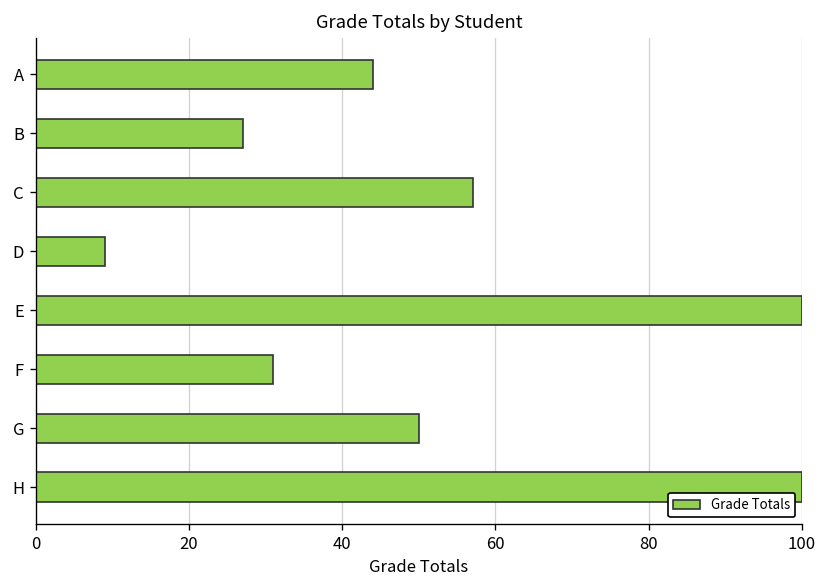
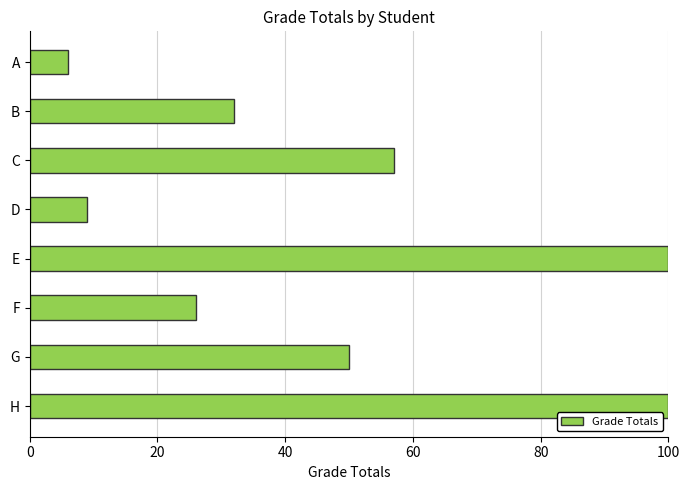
A: 44 -> 6
B: 27 -> 32
F: 31 -> 26
